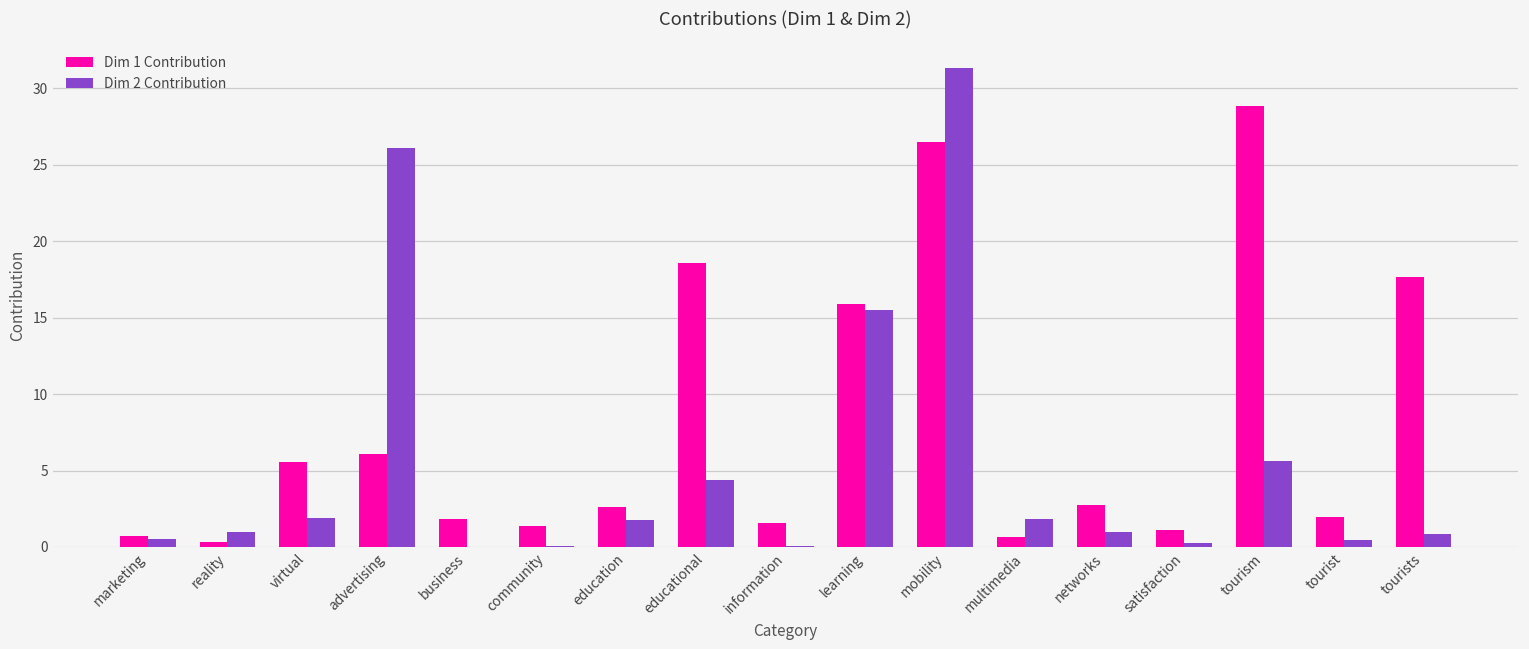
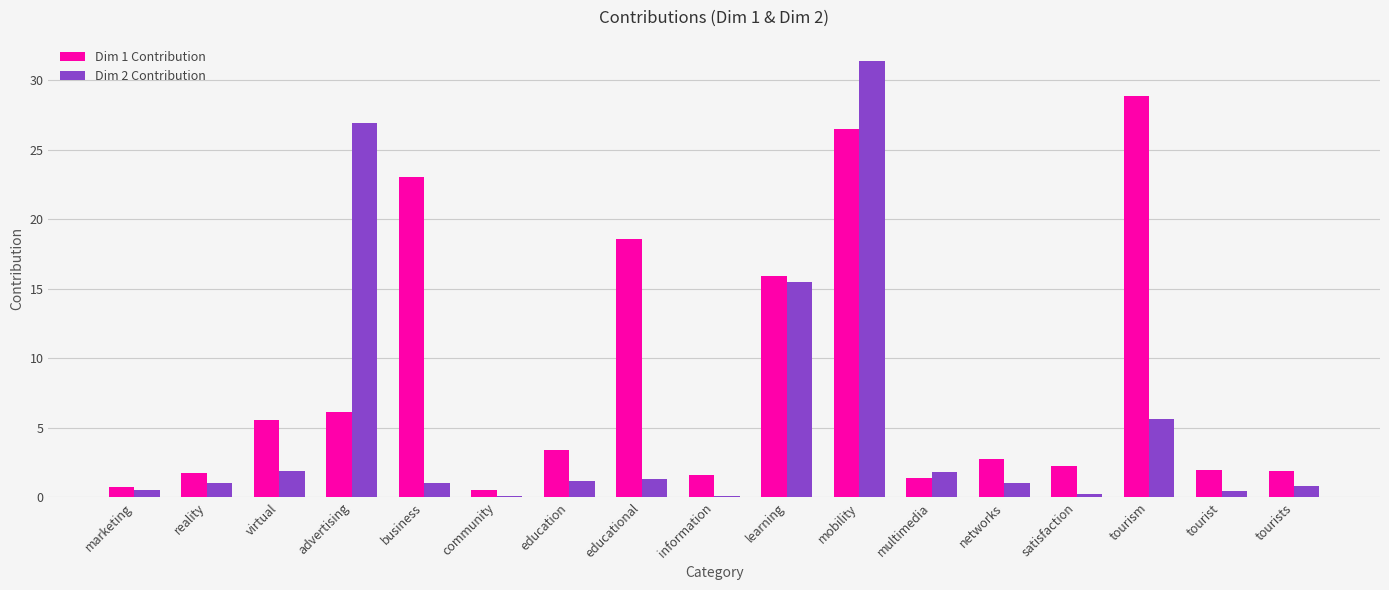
Dim 1 Contribution, reality: 0.4 -> 1.8
Dim 2 Contribution, advertising: 26.1 -> 26.9
Dim 1 Contribution, business: 1.8 -> 23.0
Dim 2 Contribution, business: 0.0 -> 1.0
Dim 1 Contribution, community: 1.3 -> 0.5
Dim 1 Contribution, education: 2.6 -> 3.4
Dim 2 Contribution, education: 1.8 -> 1.1
Dim 2 Contribution, educational: 4.4 -> 1.3
Dim 1 Contribution, multimedia: 0.7 -> 1.4
Dim 1 Contribution, satisfaction: 1.1 -> 2.3
Dim 1 Contribution, tourists: 17.7 -> 1.9
